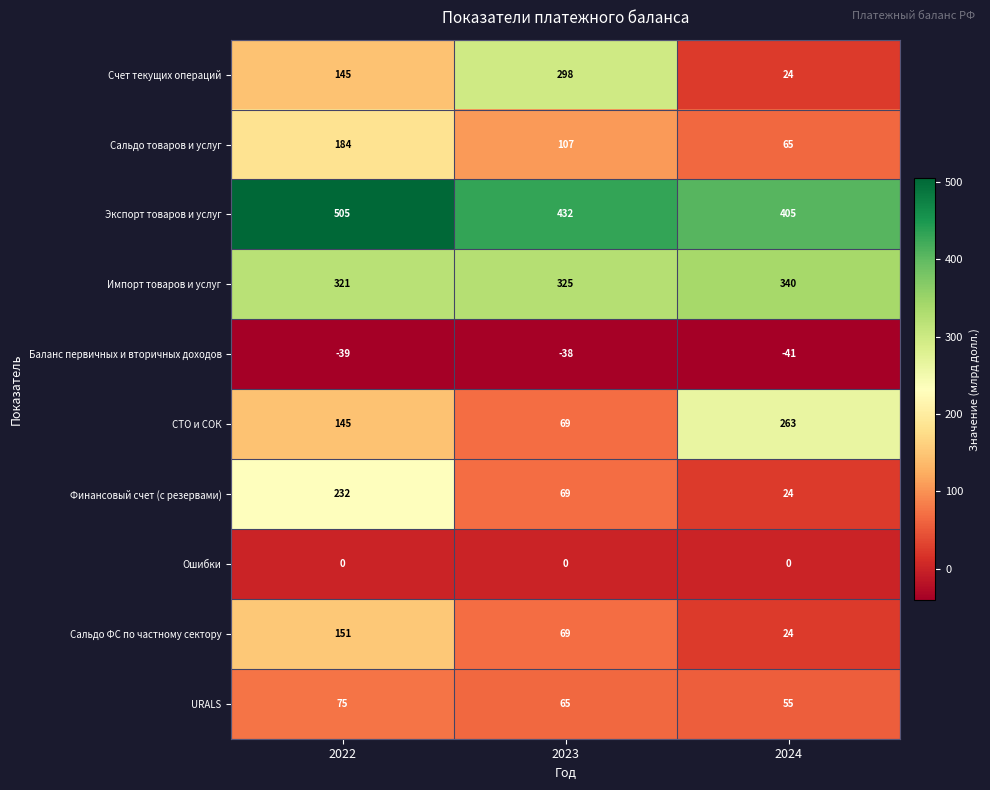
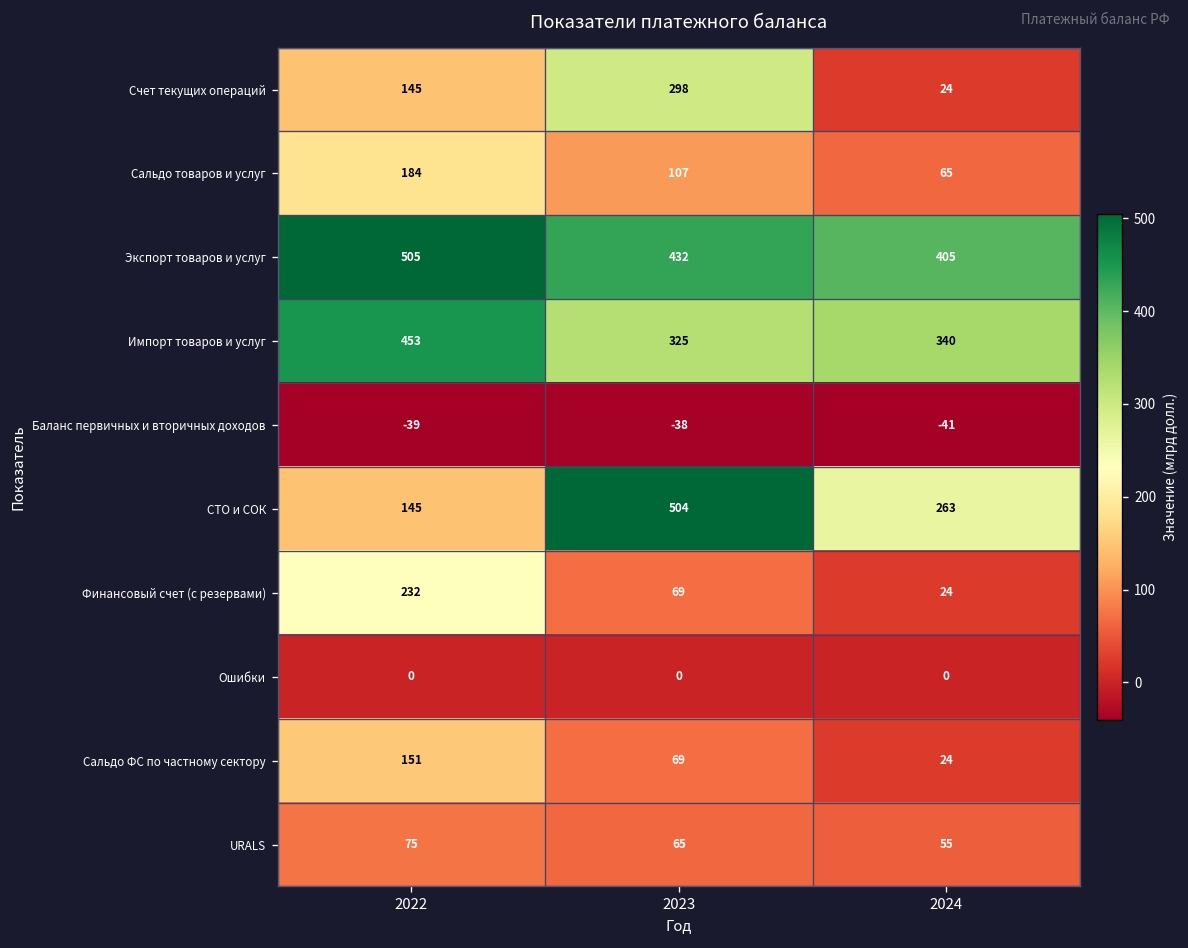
Импорт товаров и услуг, 2022: 321 -> 453
СТО и СОК, 2023: 69 -> 504
